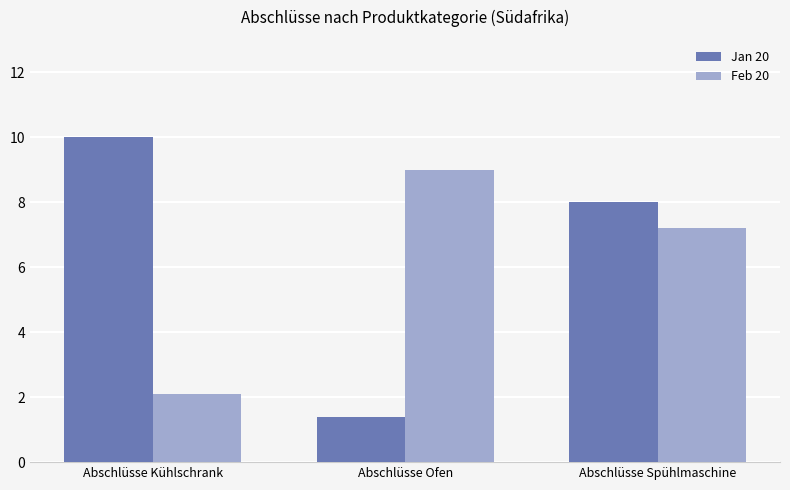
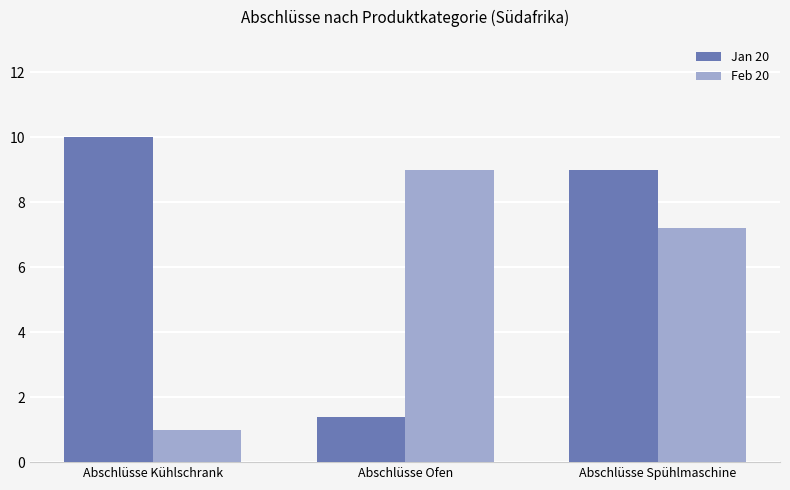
Feb 20, Abschlüsse Kühlschrank: 2.1 -> 1.0
Jan 20, Abschlüsse Spühlmaschine: 8 -> 9
